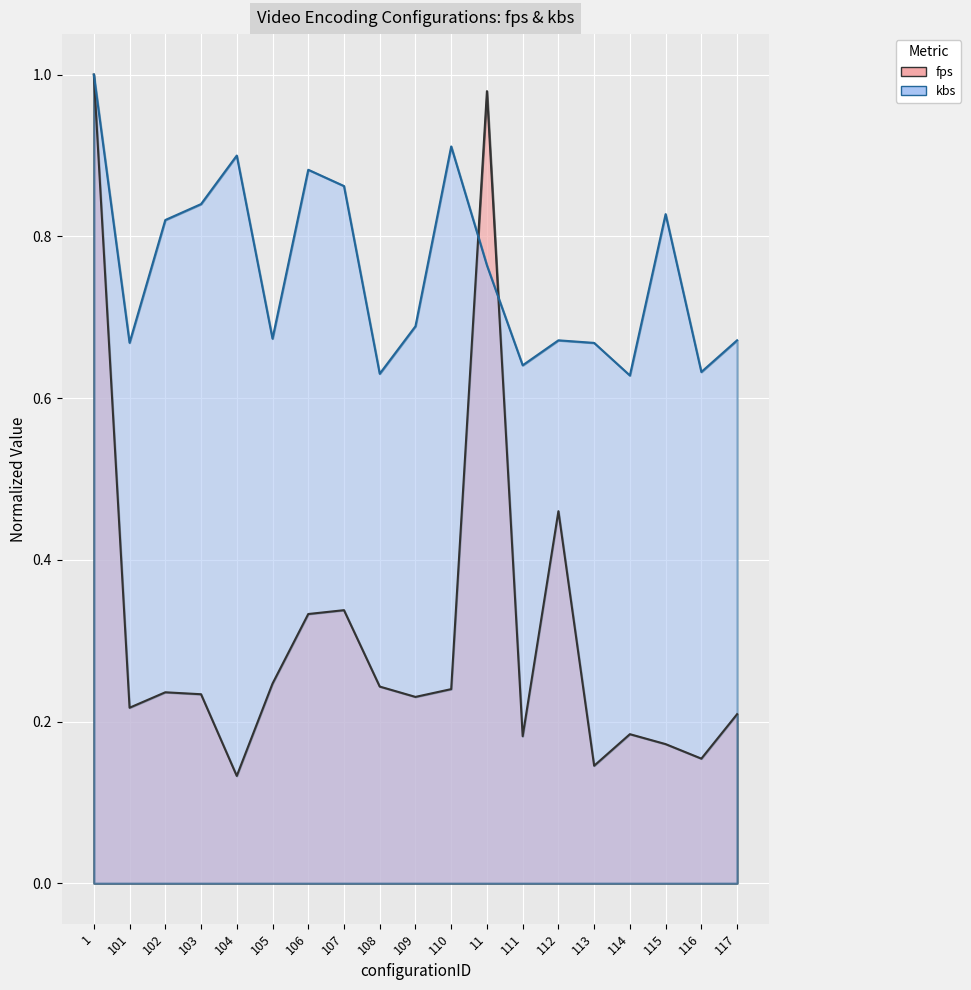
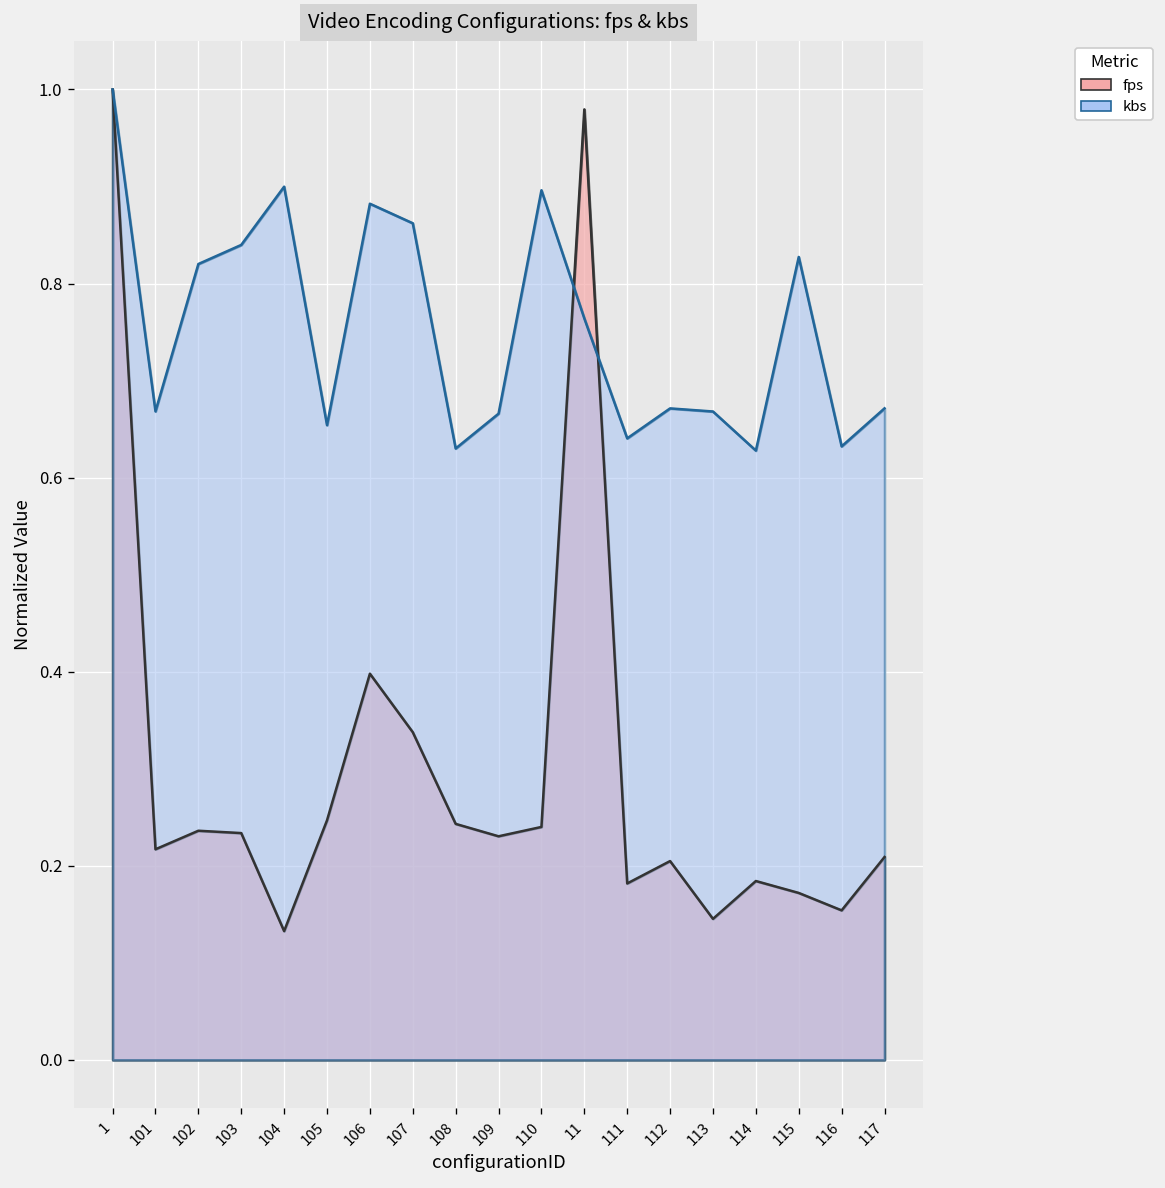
kbs, 105: 0.67 -> 0.65
fps, 106: 0.33 -> 0.40
kbs, 109: 0.69 -> 0.67
kbs, 110: 0.91 -> 0.90
fps, 112: 0.46 -> 0.20
